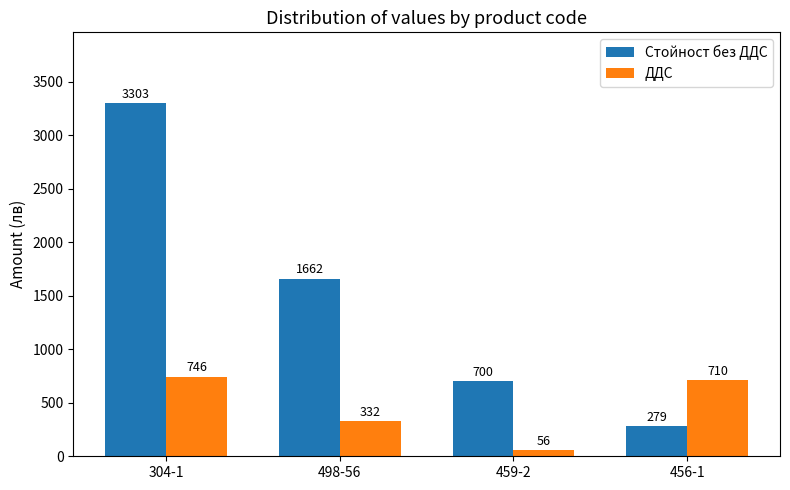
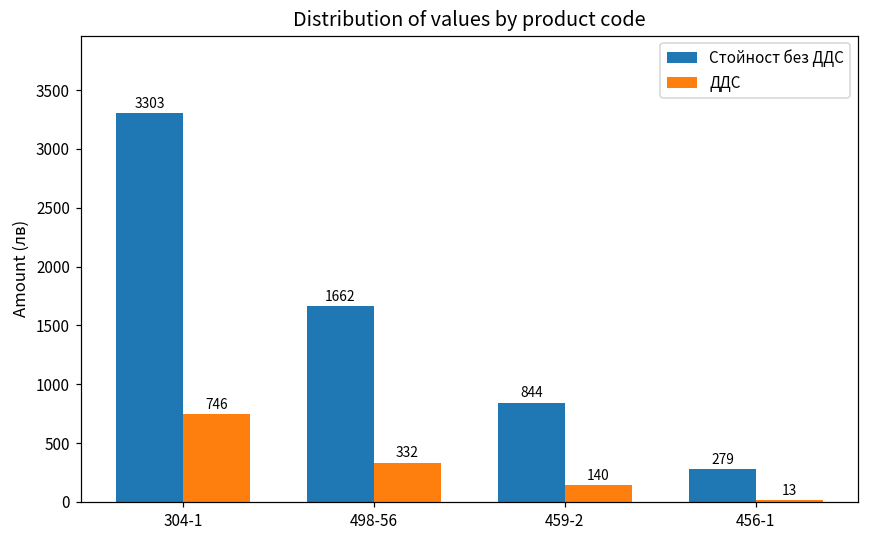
Стойност без ДДС, 459-2: 700 -> 844
ДДС, 459-2: 56 -> 140
ДДС, 456-1: 710 -> 13
